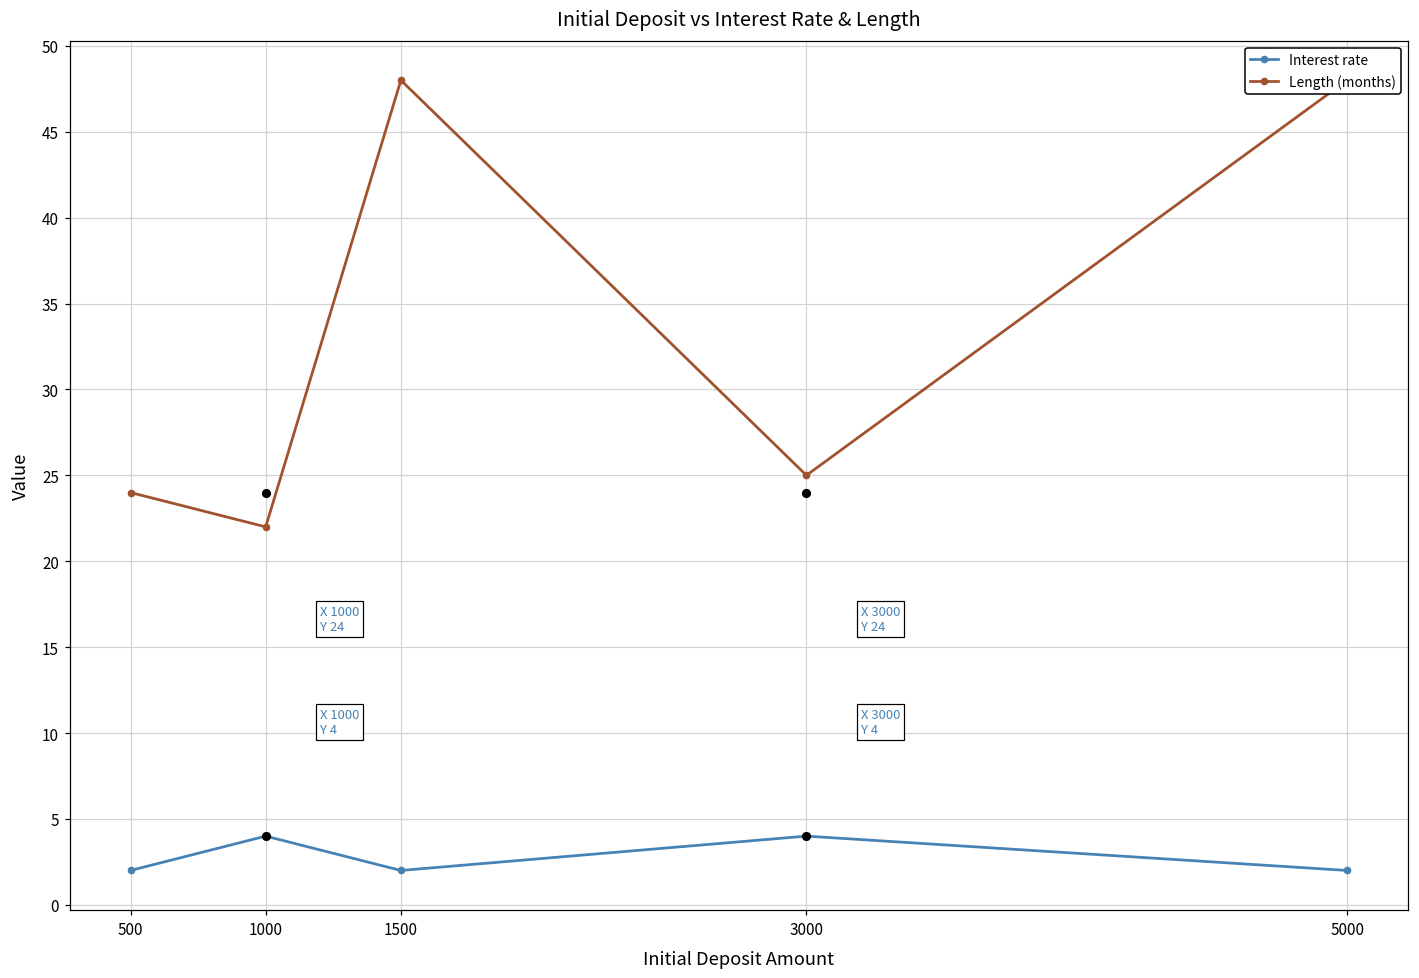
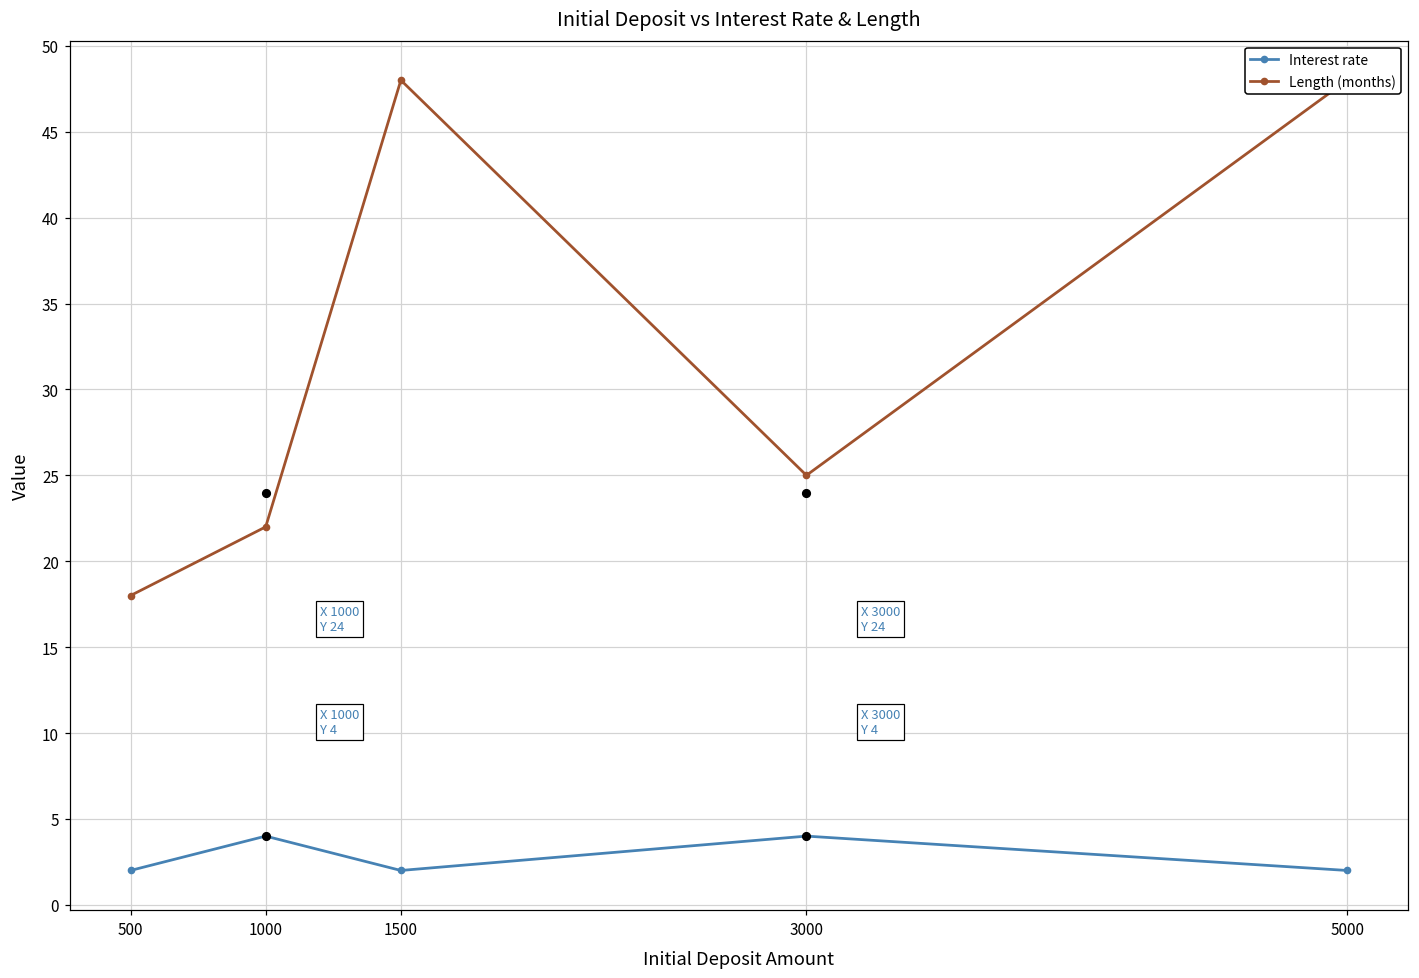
Length (months), 500: 24 -> 18
